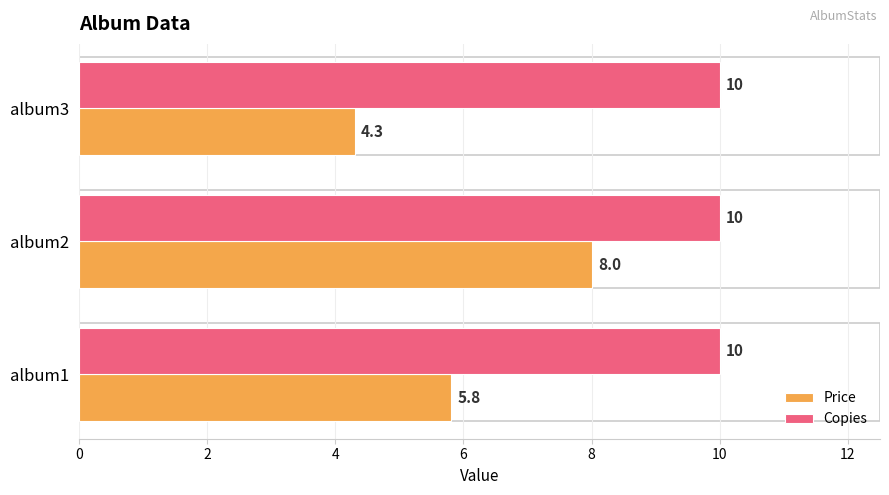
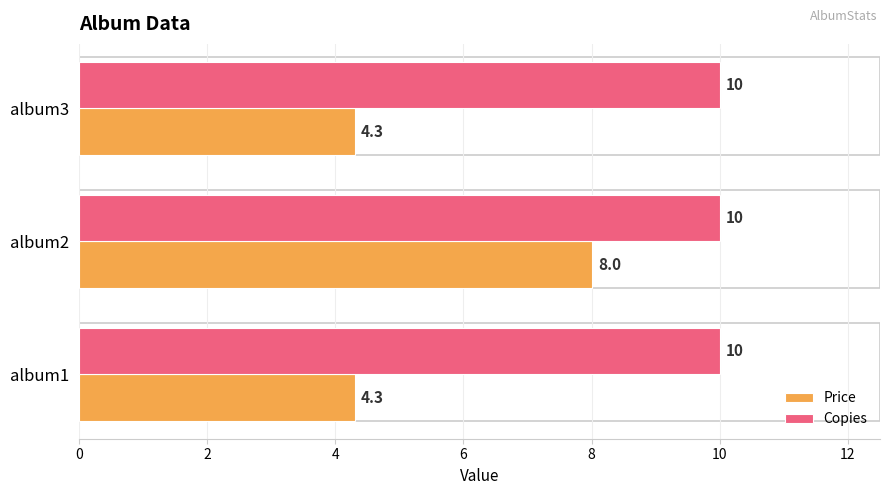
Price, album1: 5.8 -> 4.3
